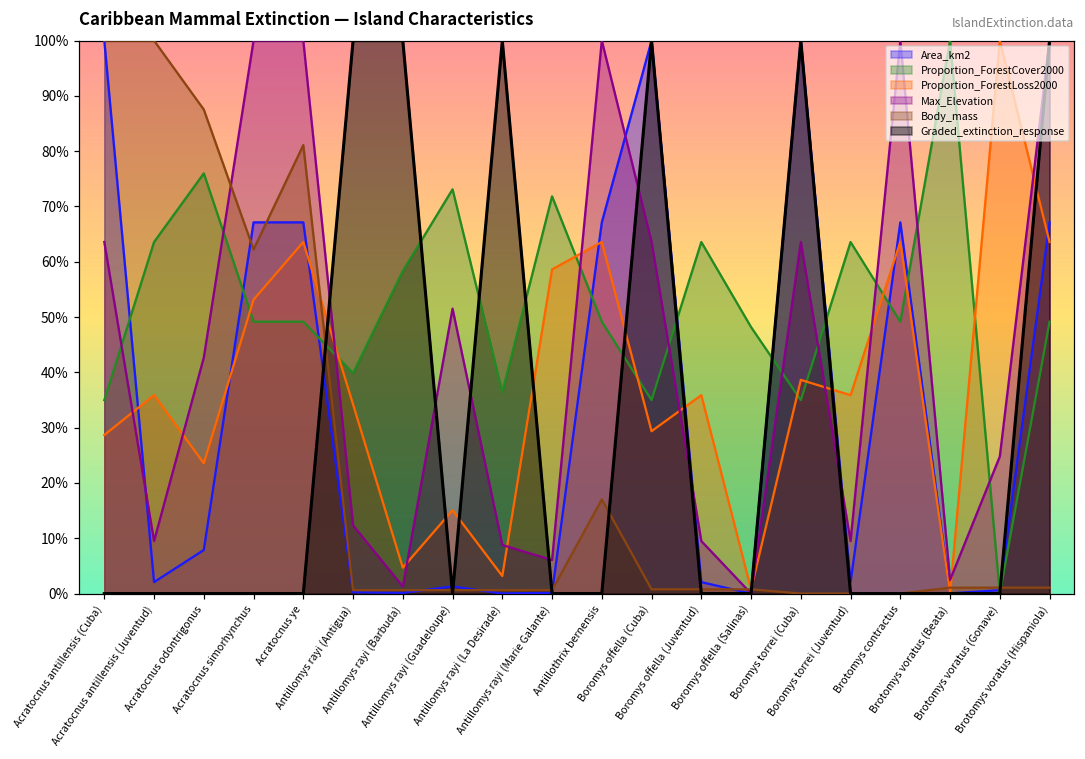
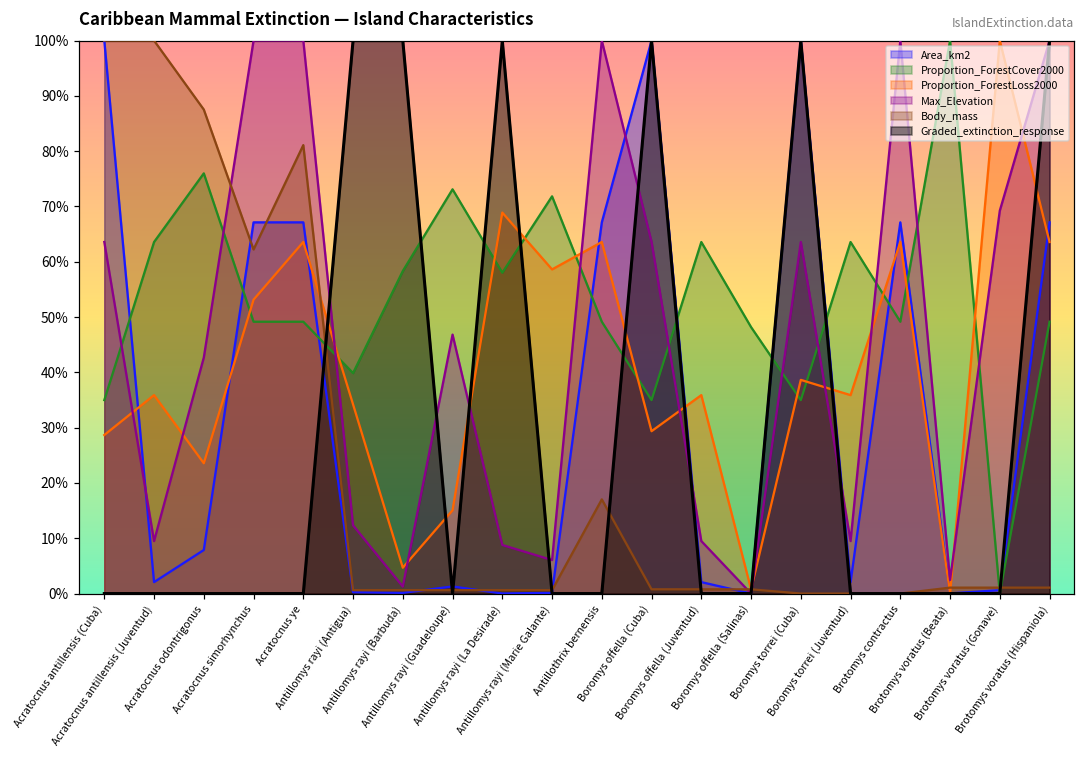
Max_Elevation, Antillomys rayi (Guadeloupe): 52% -> 47%
Proportion_ForestCover2000, Antillomys rayi (La Desirade): 36% -> 58%
Proportion_ForestLoss2000, Antillomys rayi (La Desirade): 3% -> 69%
Max_Elevation, Brotomys voratus (Gonave): 25% -> 69%
